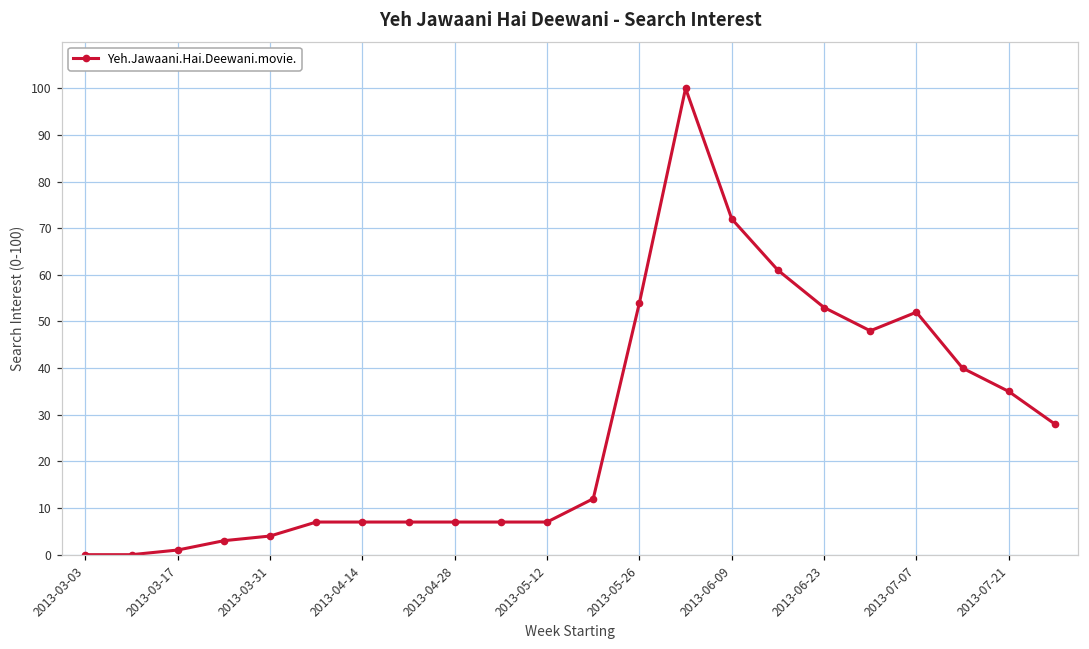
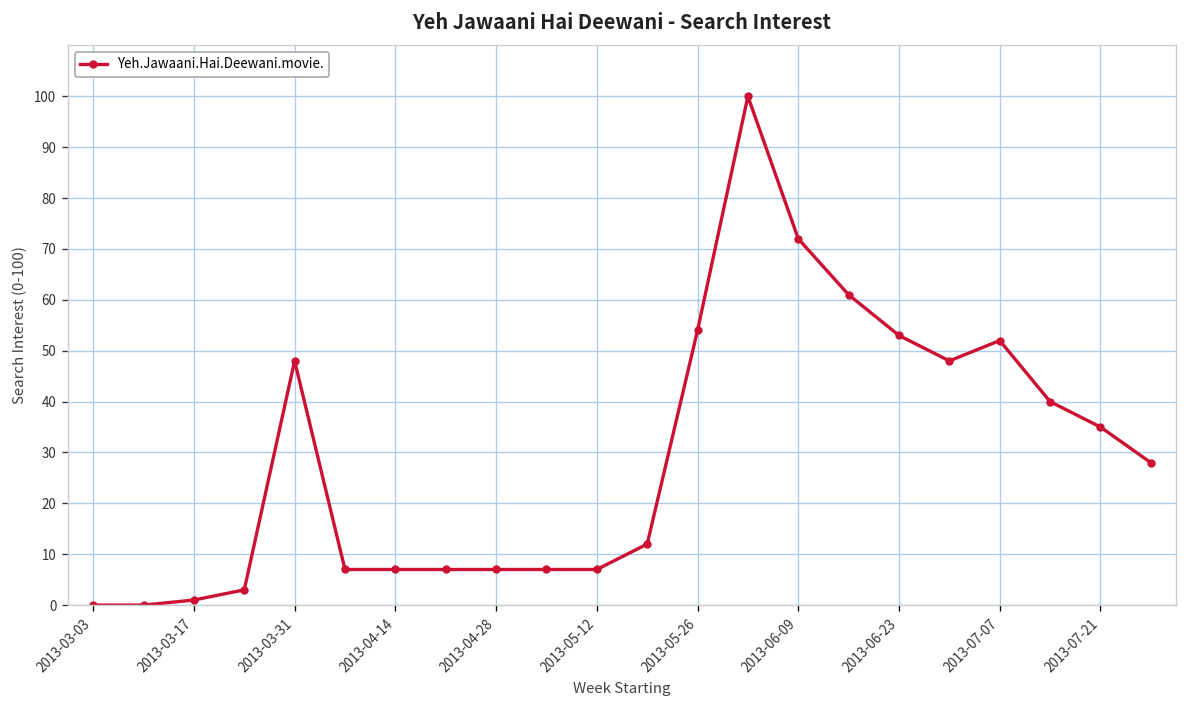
2013-03-31: 4 -> 48
